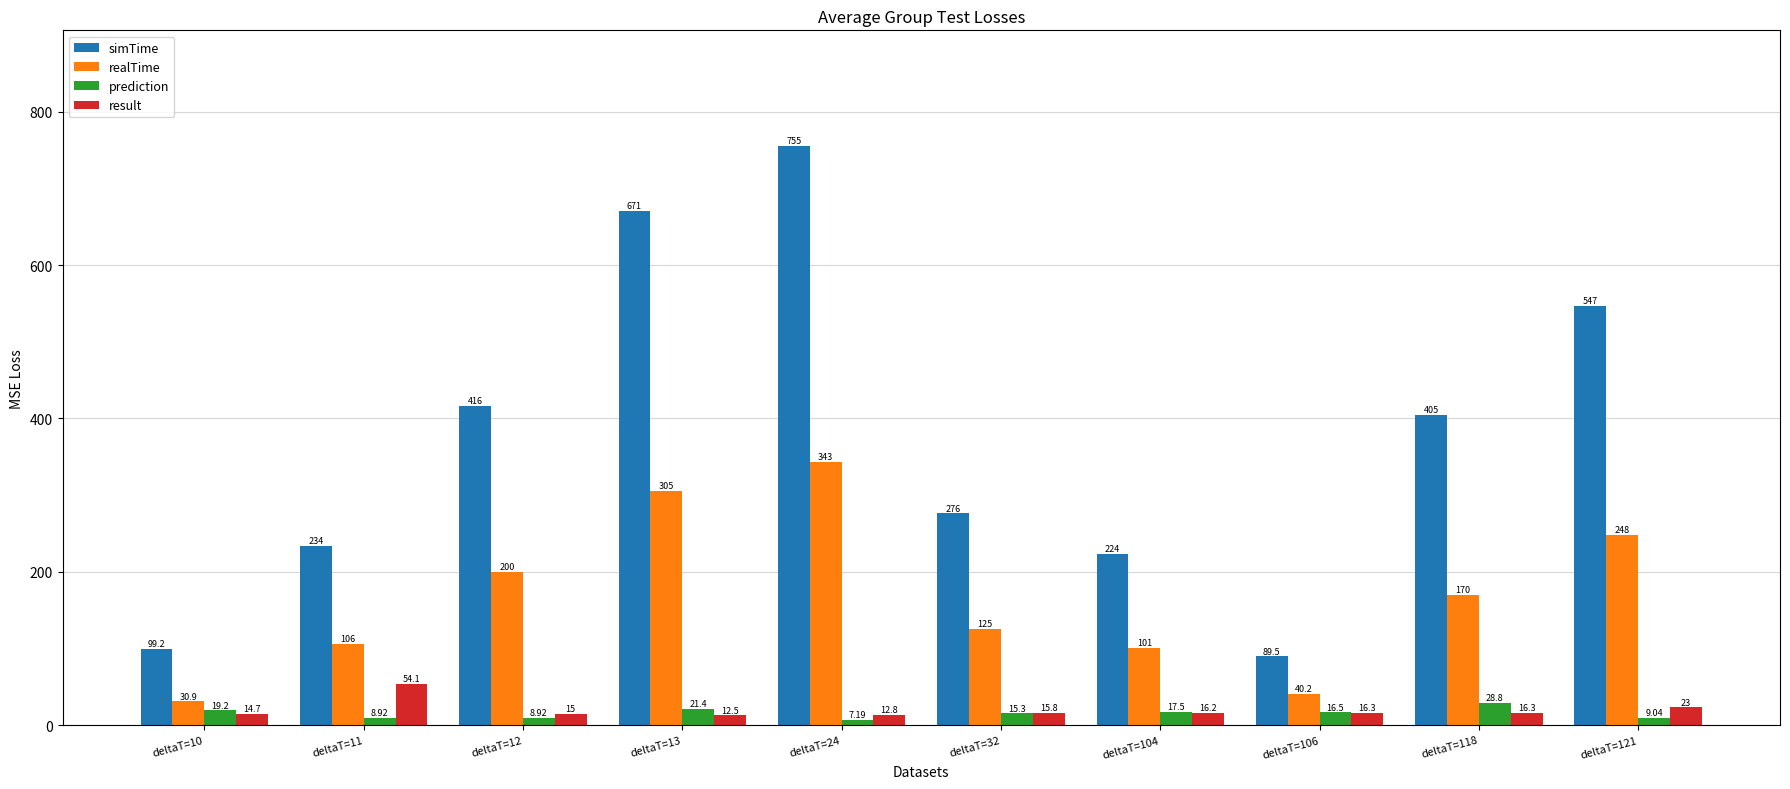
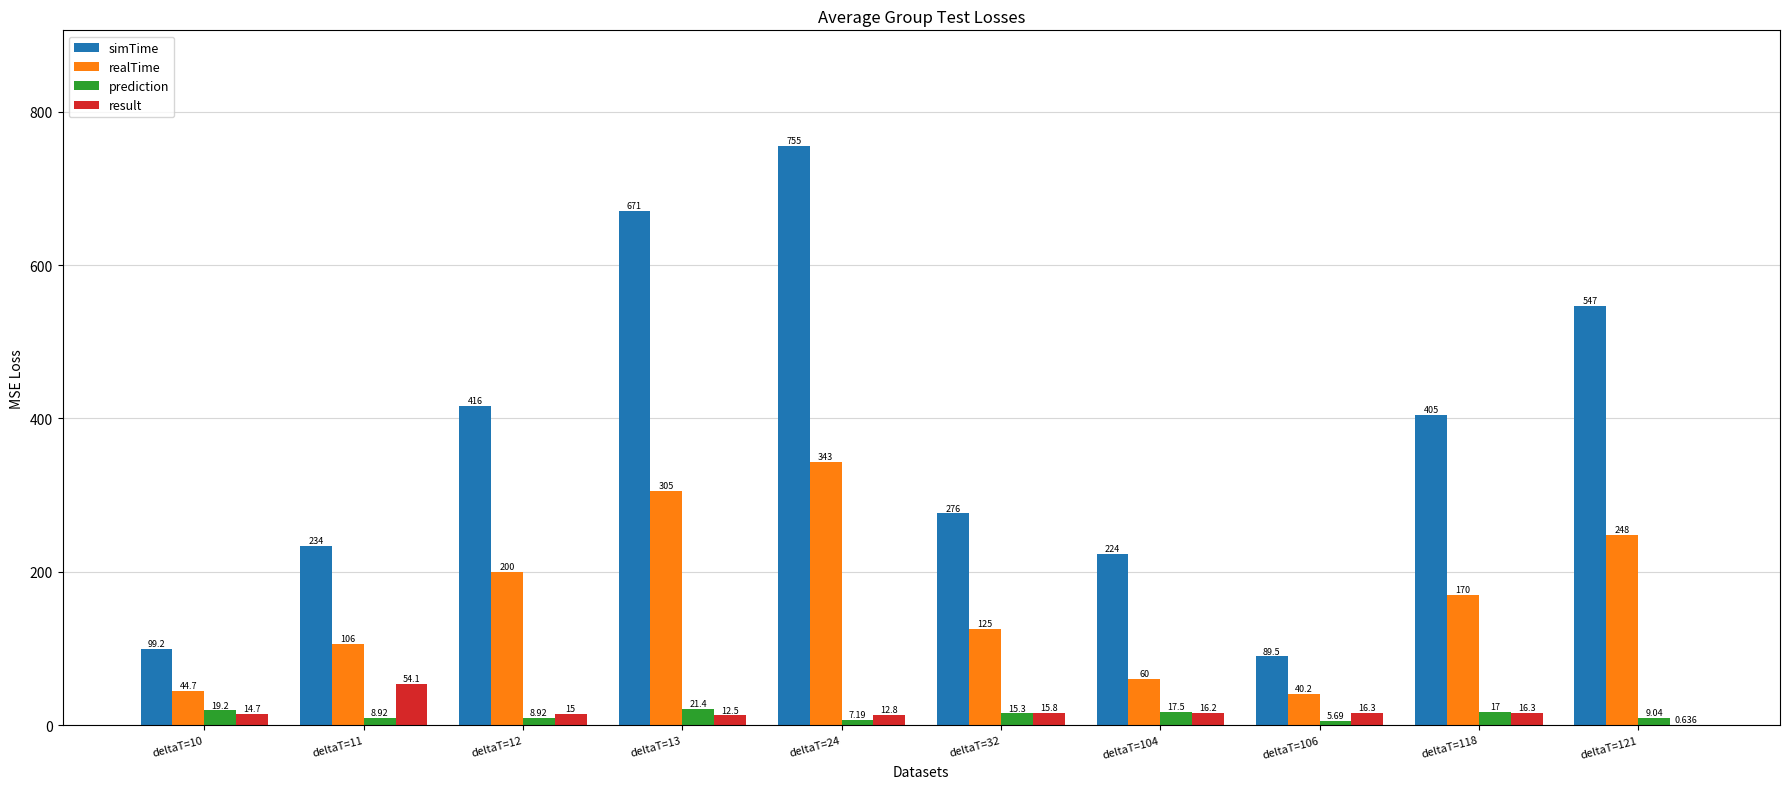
realTime, deltaT=10: 30.9 -> 44.7
realTime, deltaT=104: 101 -> 60
prediction, deltaT=106: 16.5 -> 5.69
prediction, deltaT=118: 28.8 -> 17
result, deltaT=121: 23 -> 0.636
